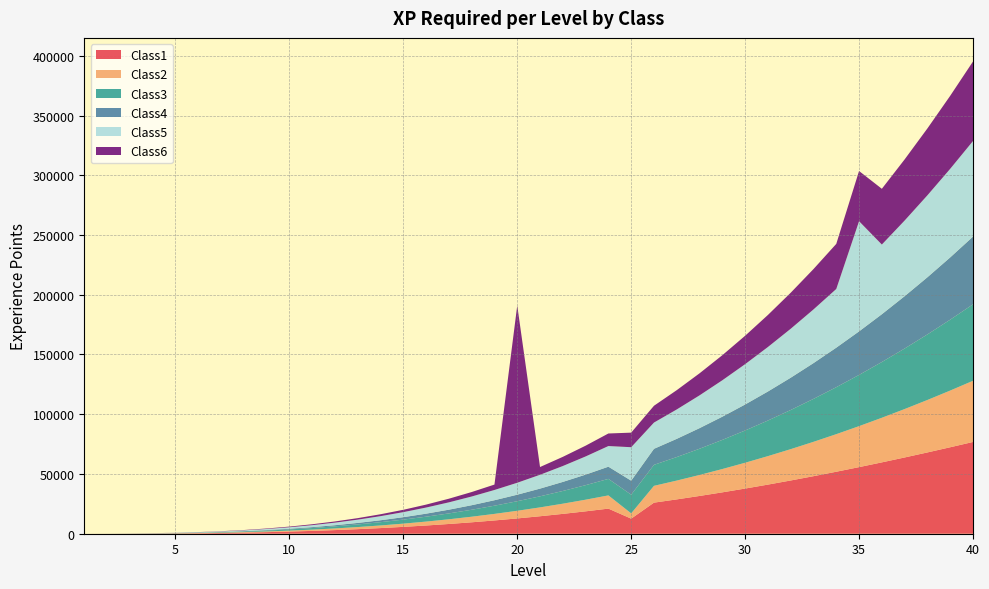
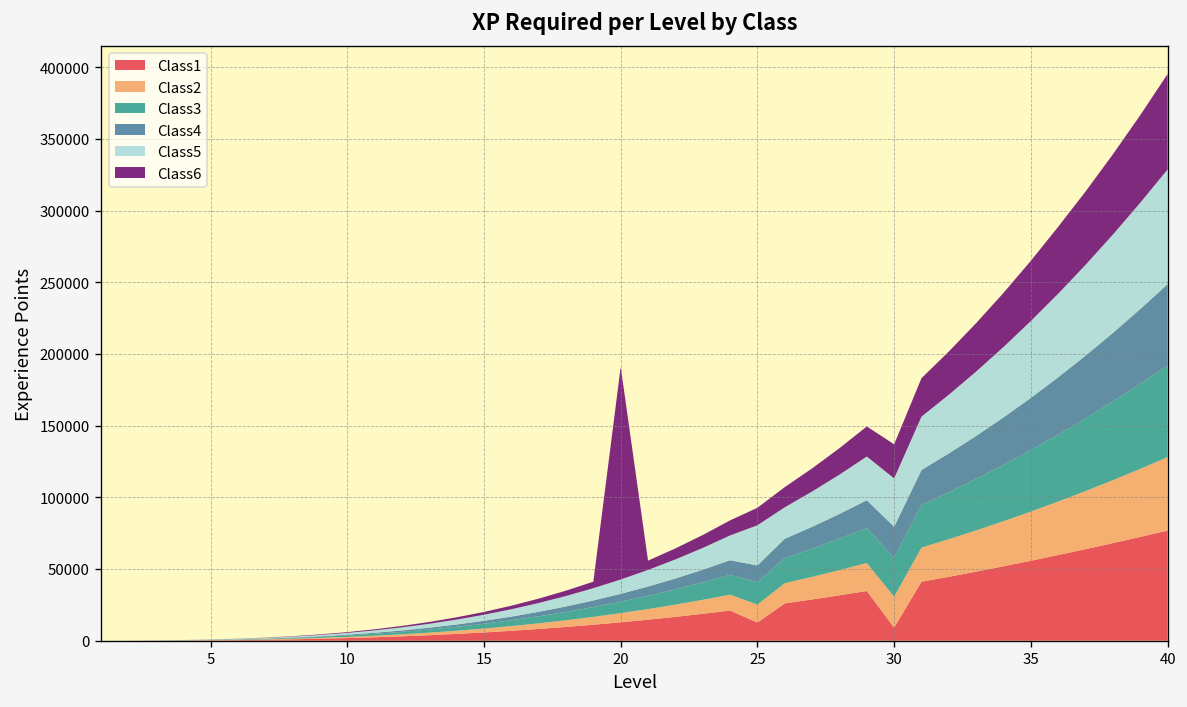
Class2, 25: 4000 -> 13000
Class1, 30: 38000 -> 9000
Class5, 35: 92000 -> 54000
